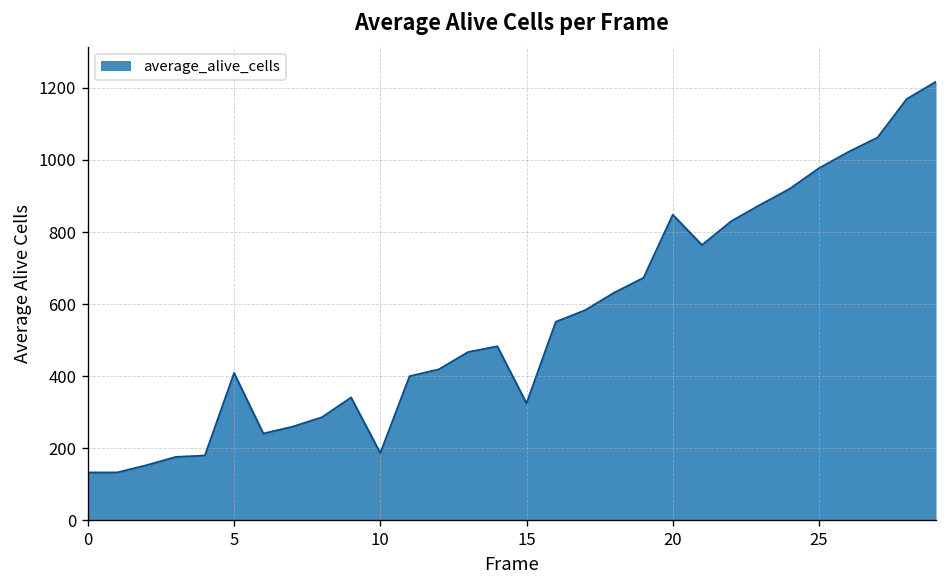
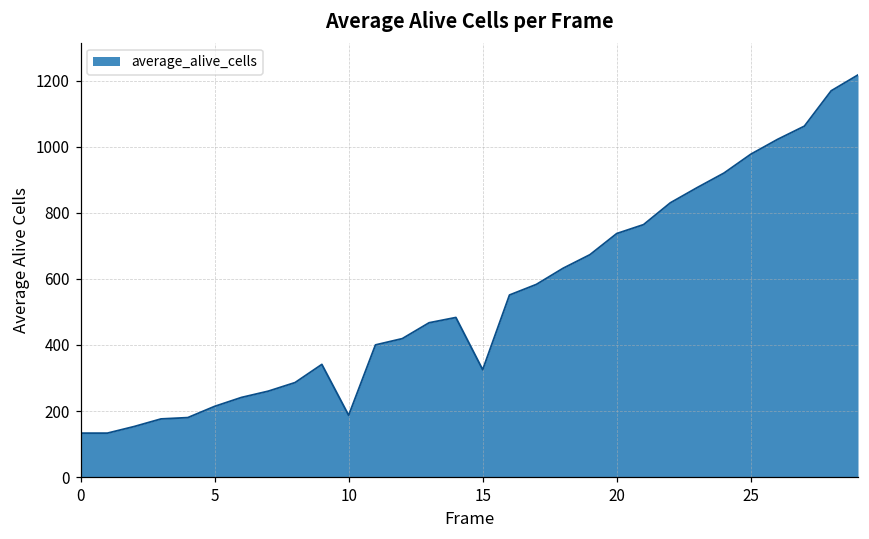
5: 410 -> 210
20: 850 -> 740
